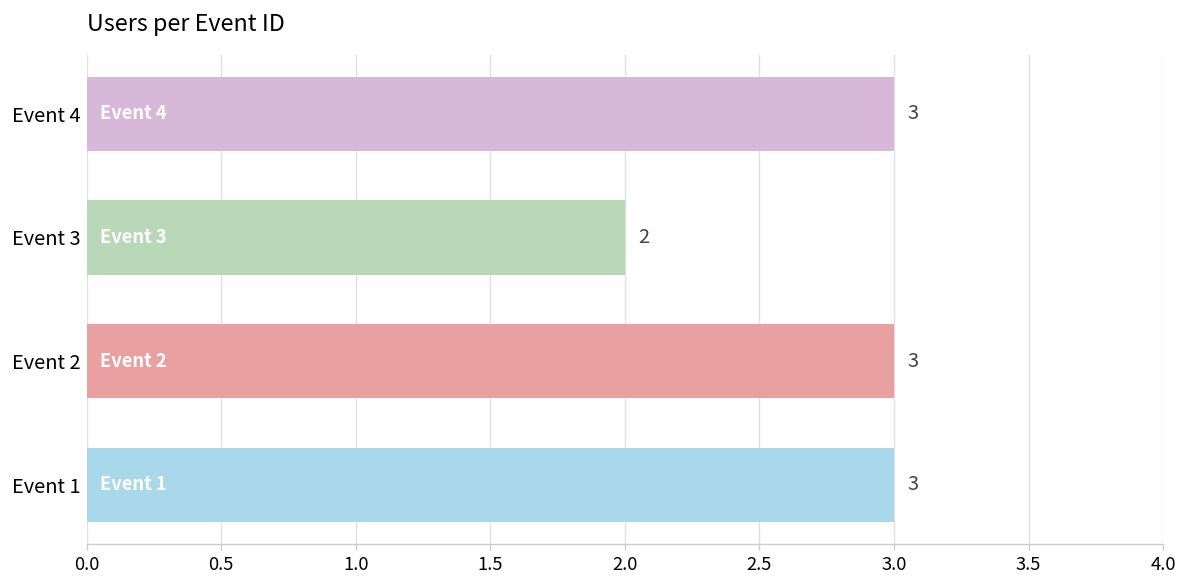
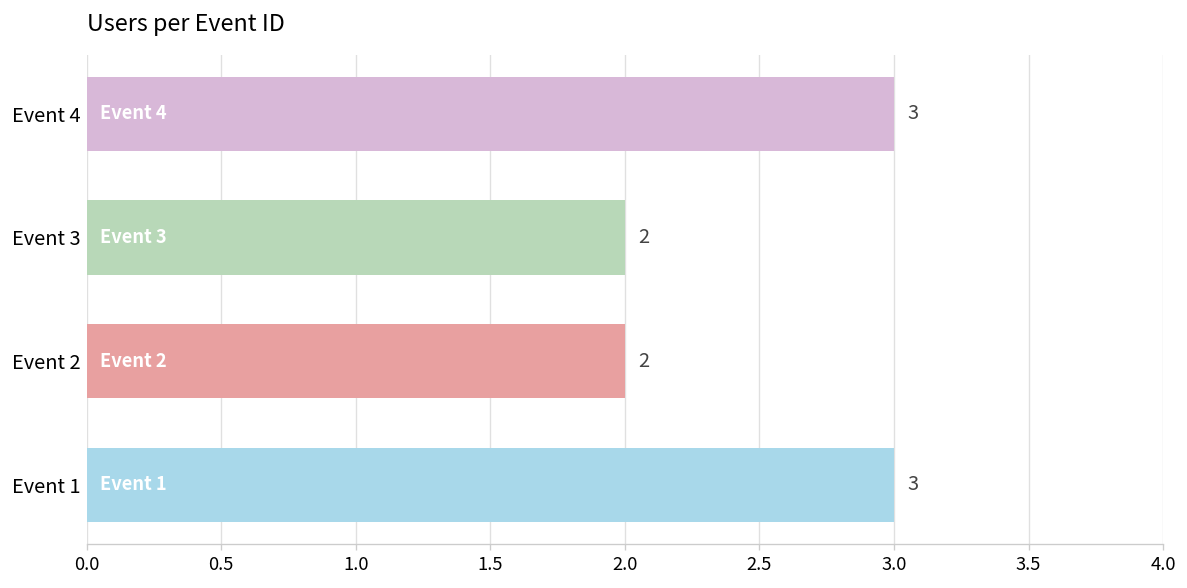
Event 2: 3 -> 2
